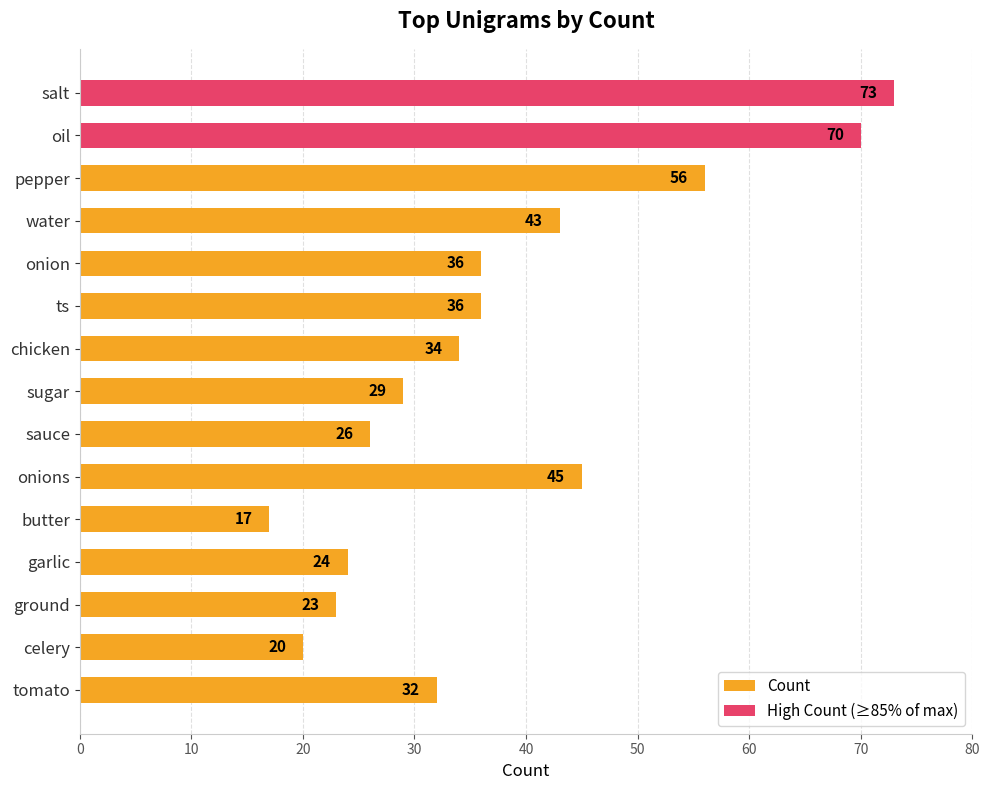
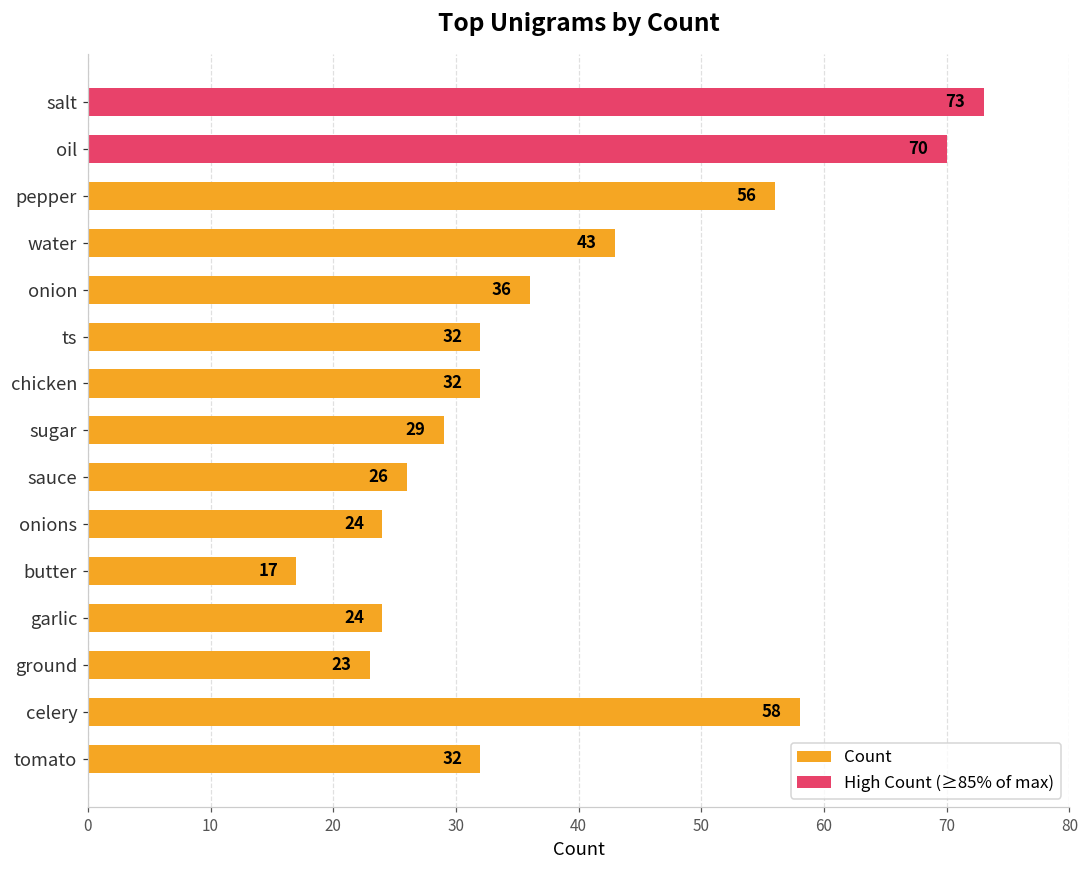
ts: 36 -> 32
chicken: 34 -> 32
onions: 45 -> 24
celery: 20 -> 58
